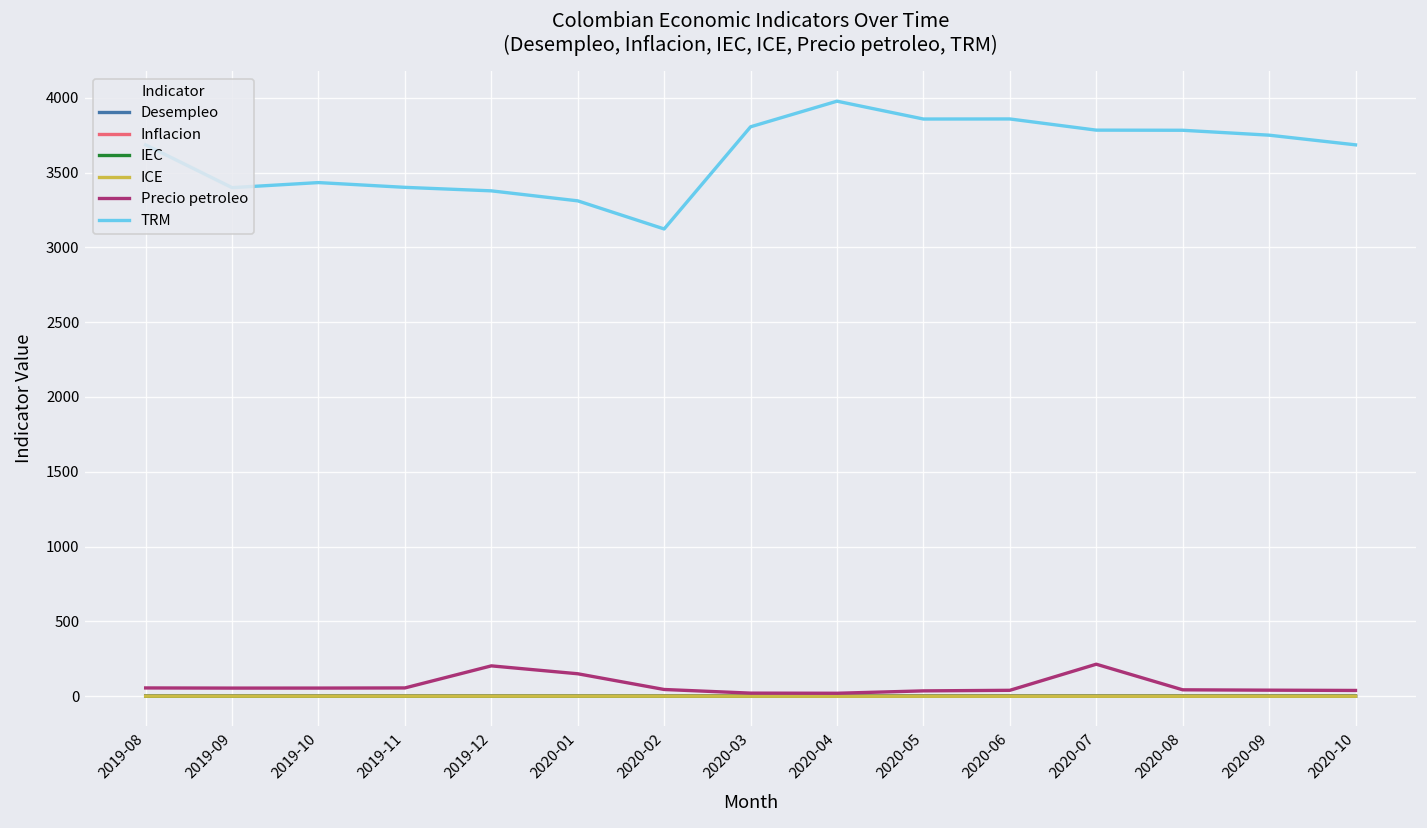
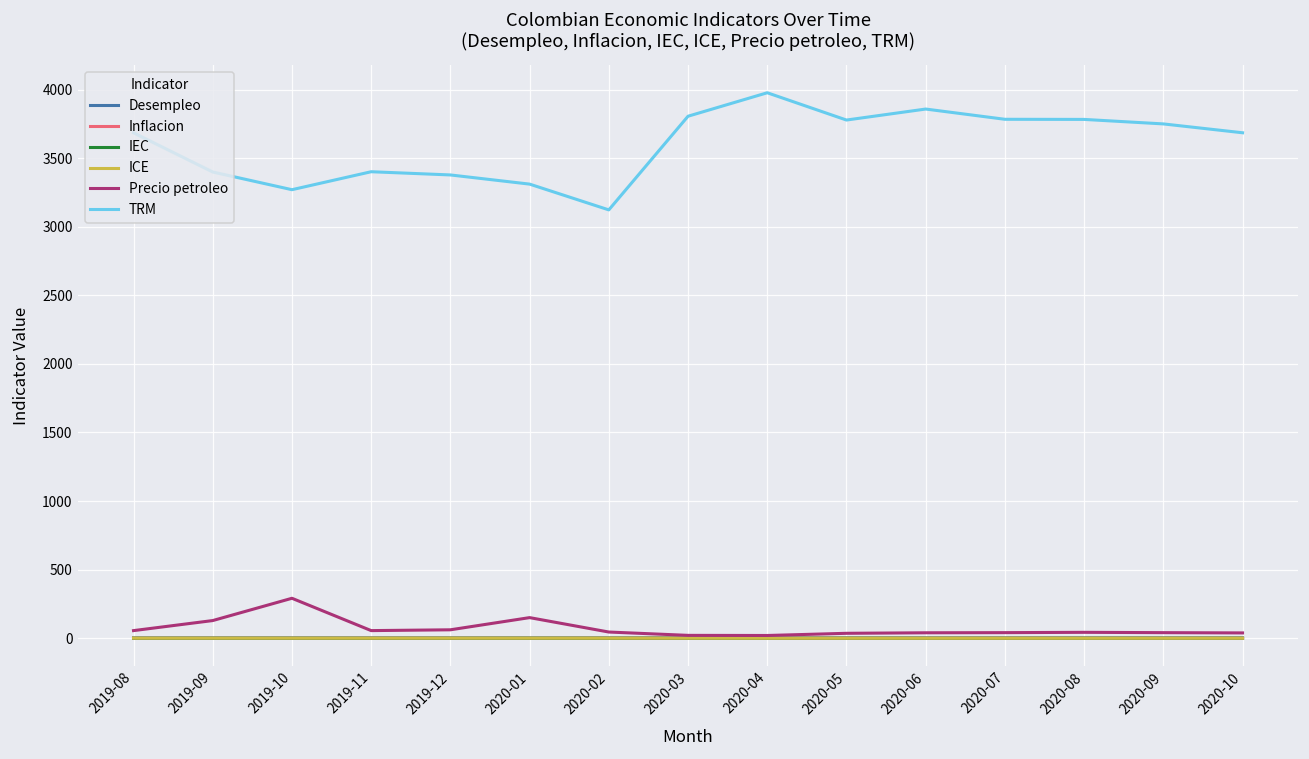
Precio petroleo, 2019-09: 50 -> 130
Precio petroleo, 2019-10: 50 -> 290
TRM, 2019-10: 3430 -> 3270
Precio petroleo, 2019-12: 200 -> 60
TRM, 2020-05: 3860 -> 3780
Precio petroleo, 2020-07: 210 -> 40
